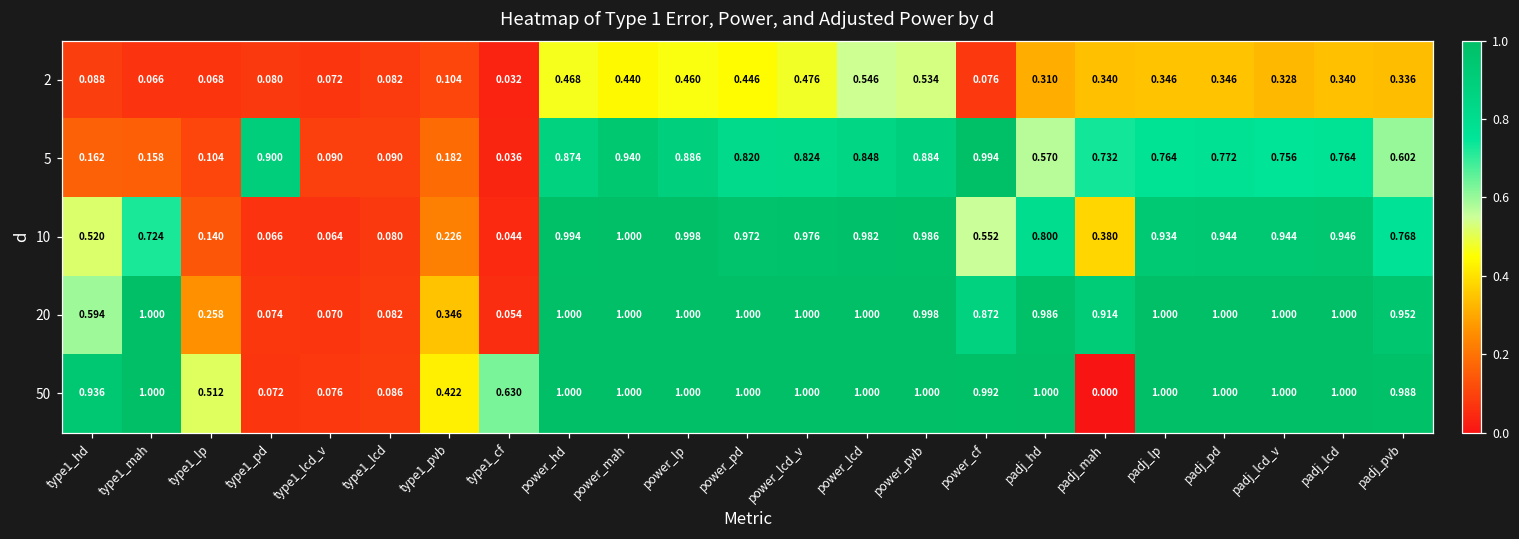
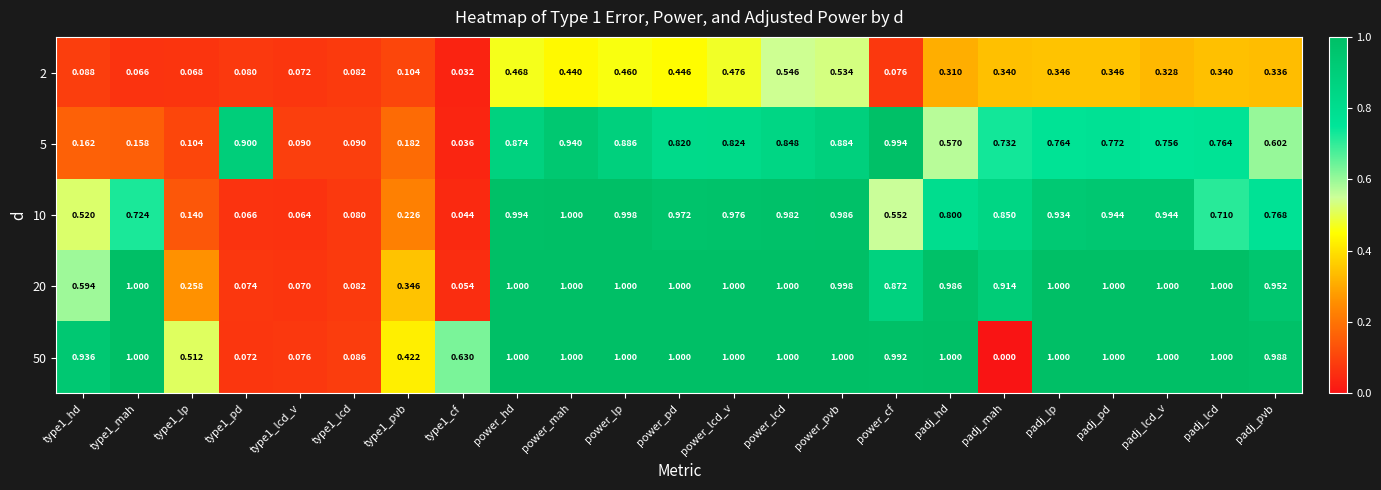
10, padj_mah: 0.380 -> 0.850
10, padj_lcd: 0.946 -> 0.710
